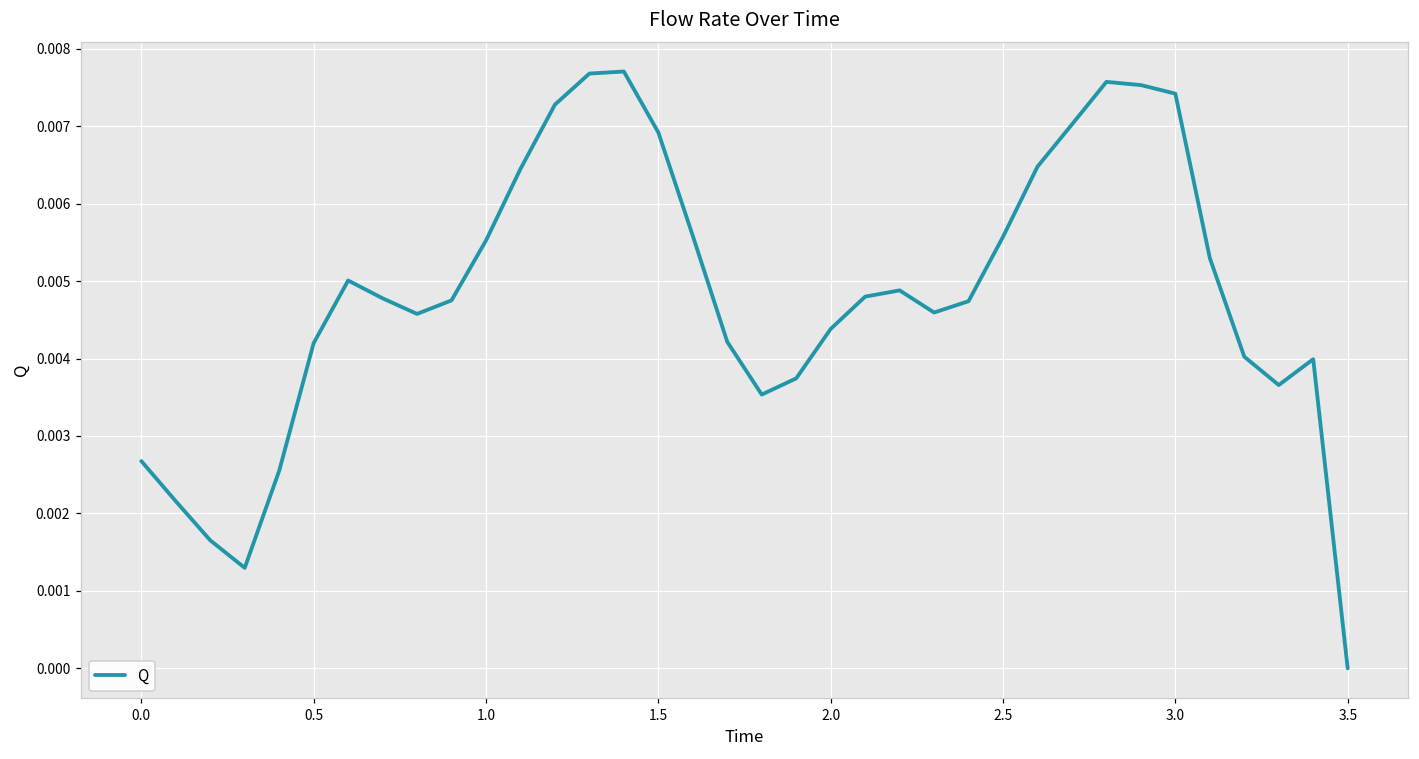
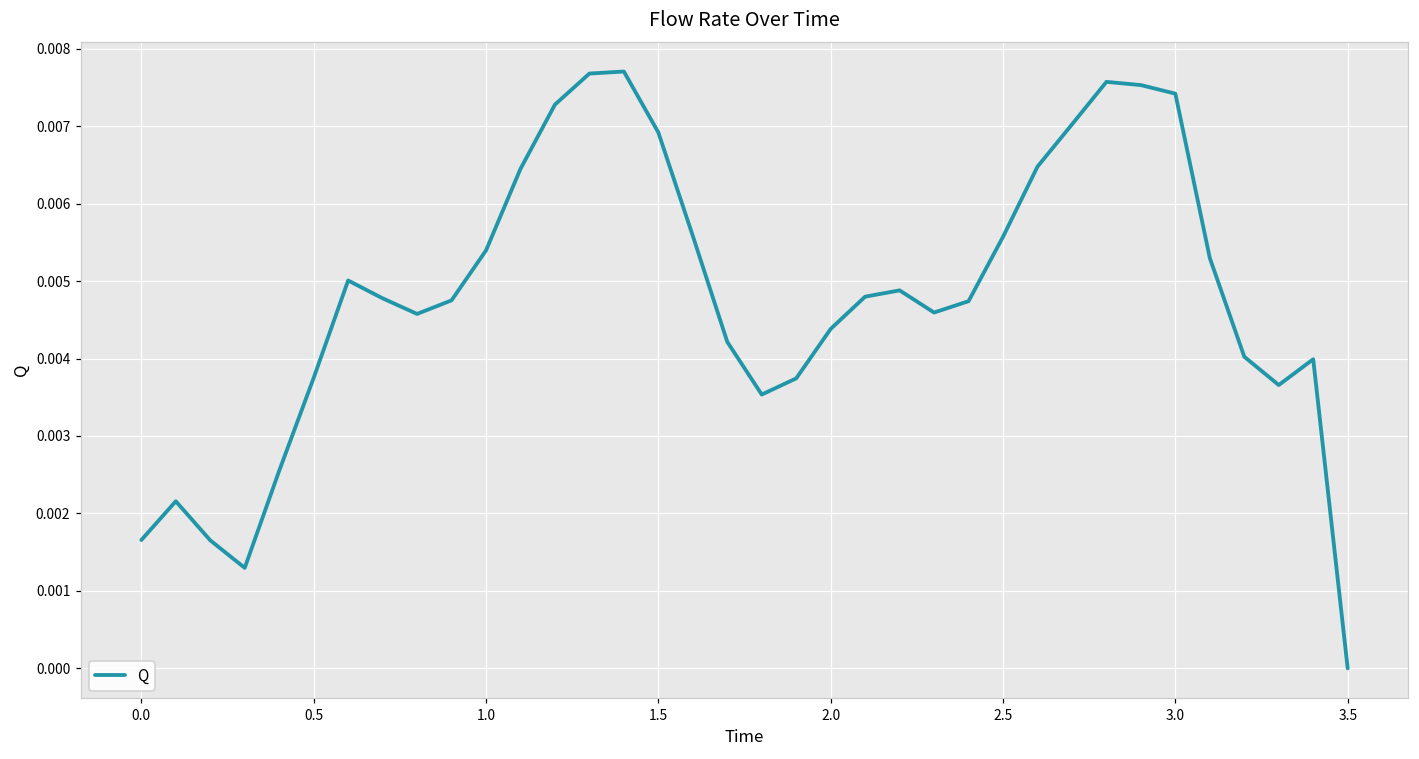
0.0: 0.0027 -> 0.0017
0.5: 0.0042 -> 0.0037
1.0: 0.0055 -> 0.0054
